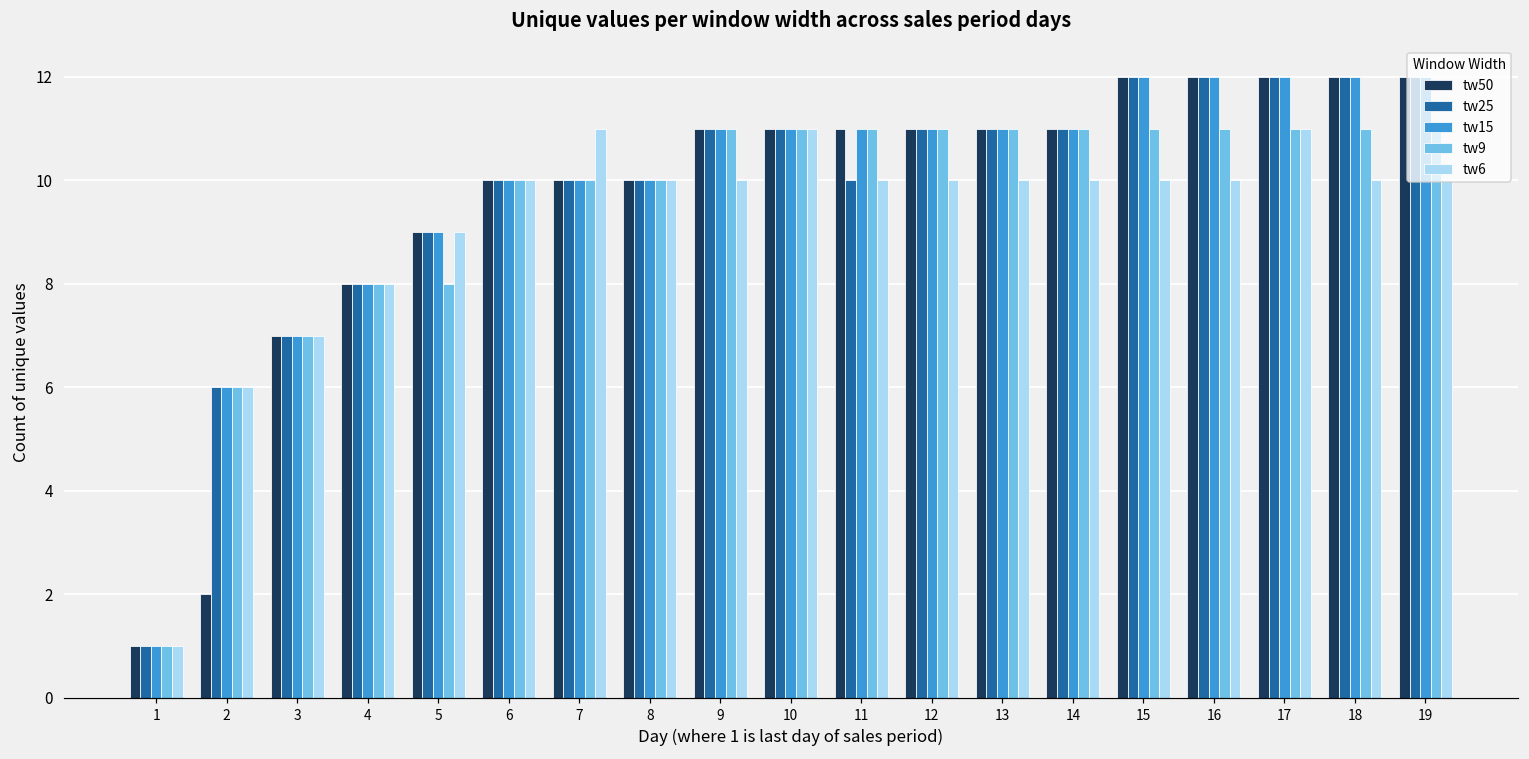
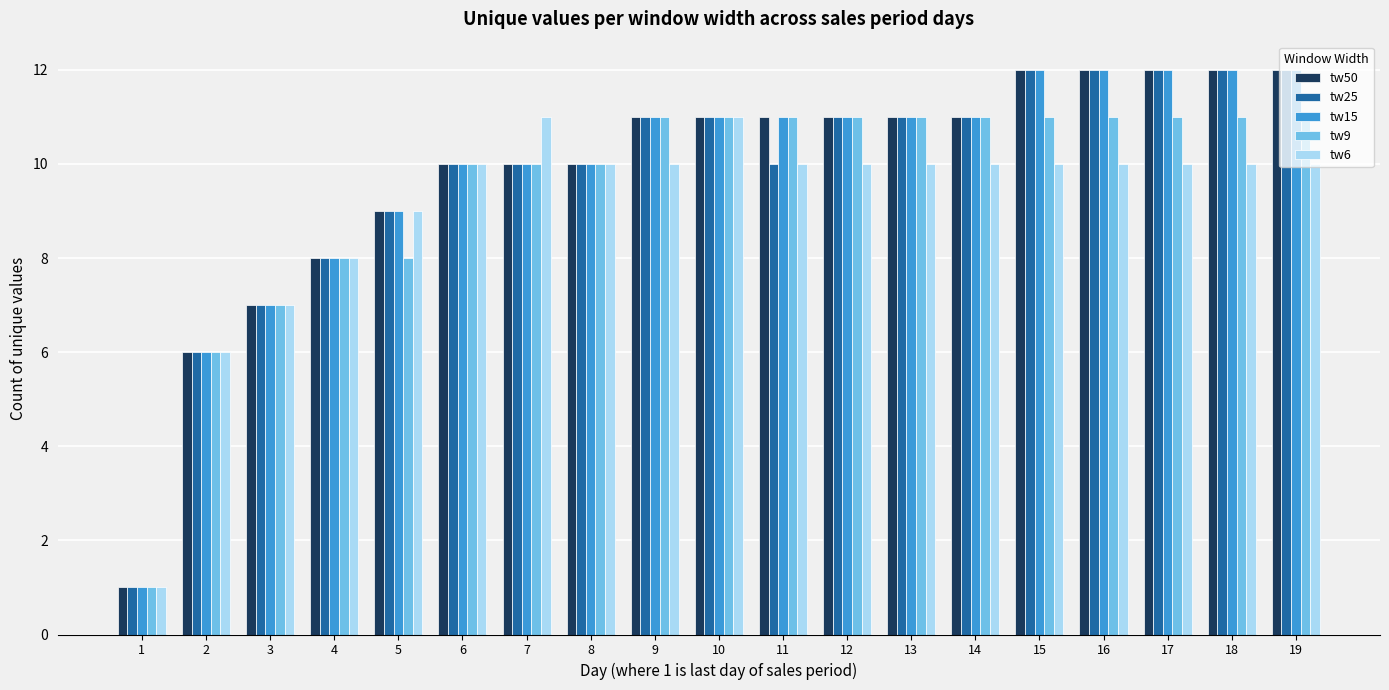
tw50, 2: 2 -> 6
tw6, 17: 11 -> 10
